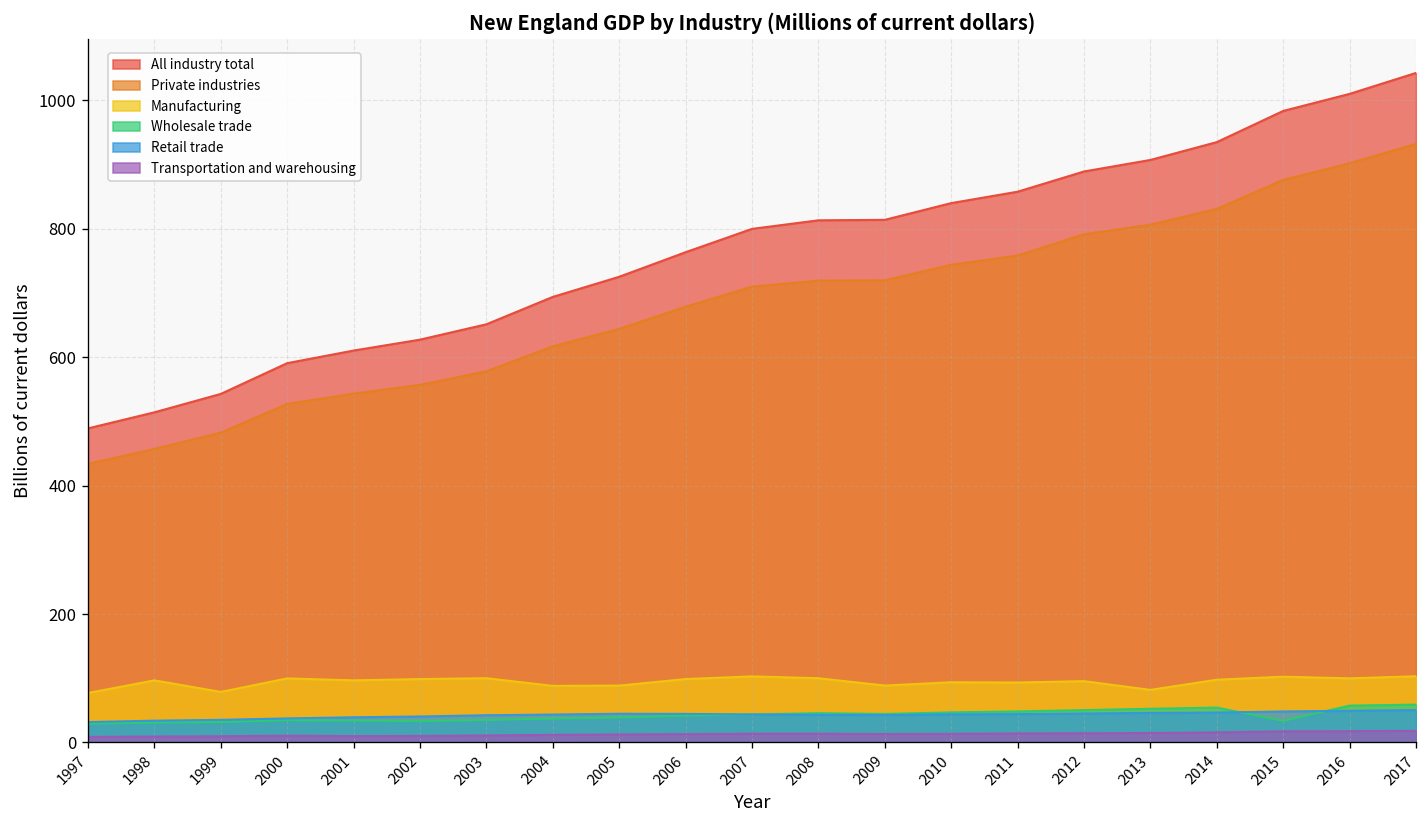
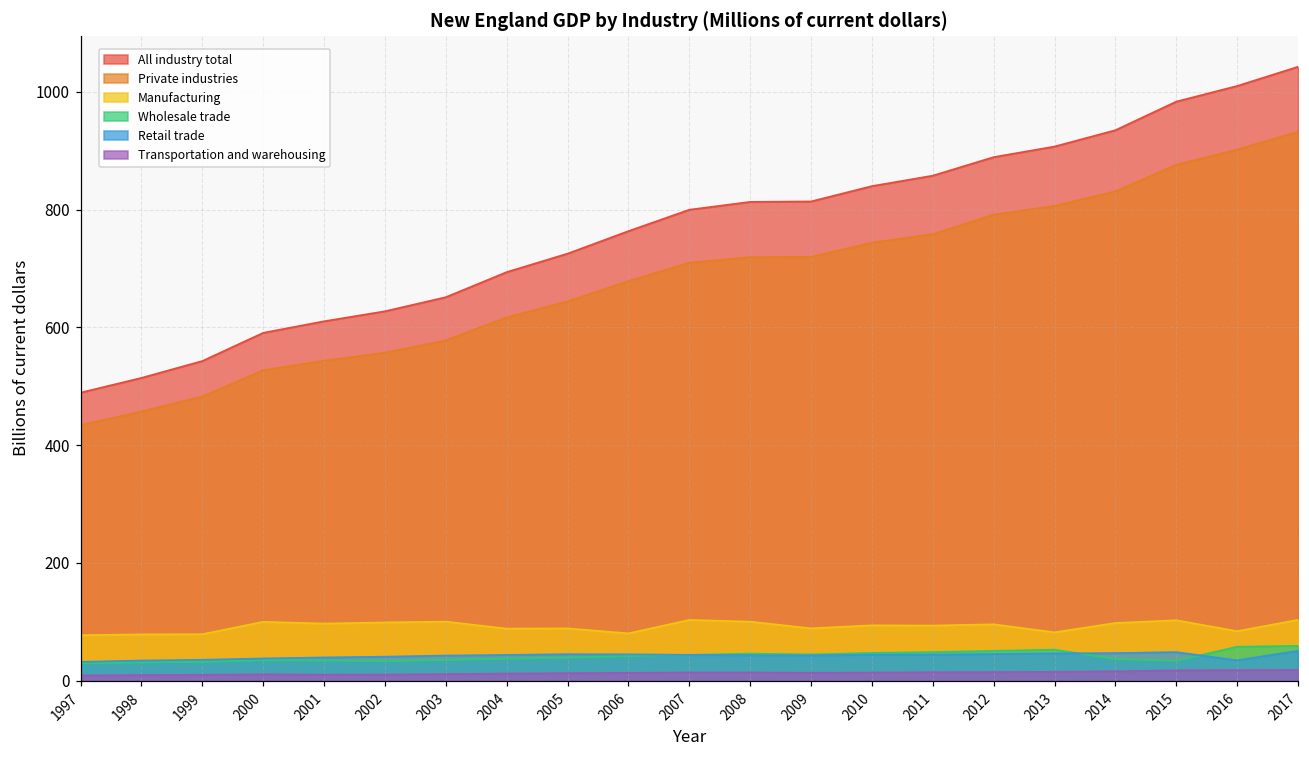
Manufacturing, 1998: 100 -> 80
Manufacturing, 2006: 100 -> 80
Wholesale trade, 2014: 50 -> 40
Manufacturing, 2016: 100 -> 80
Retail trade, 2016: 50 -> 30
